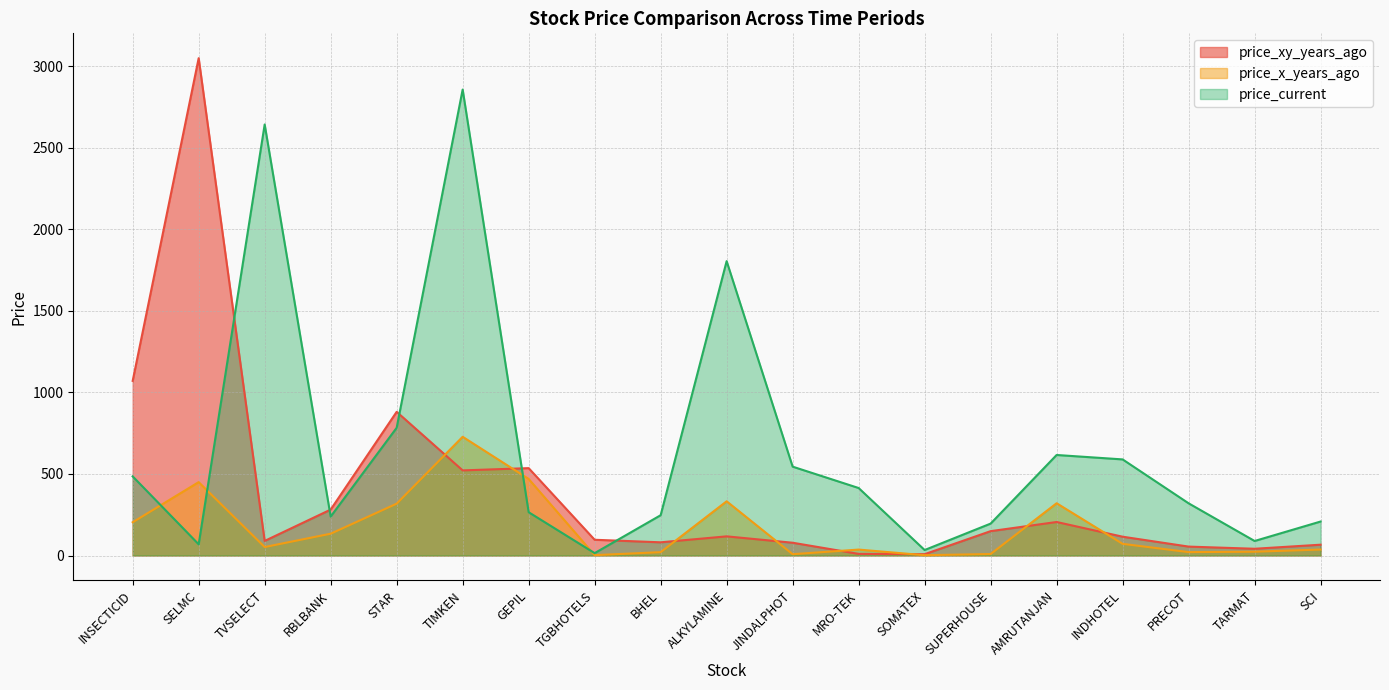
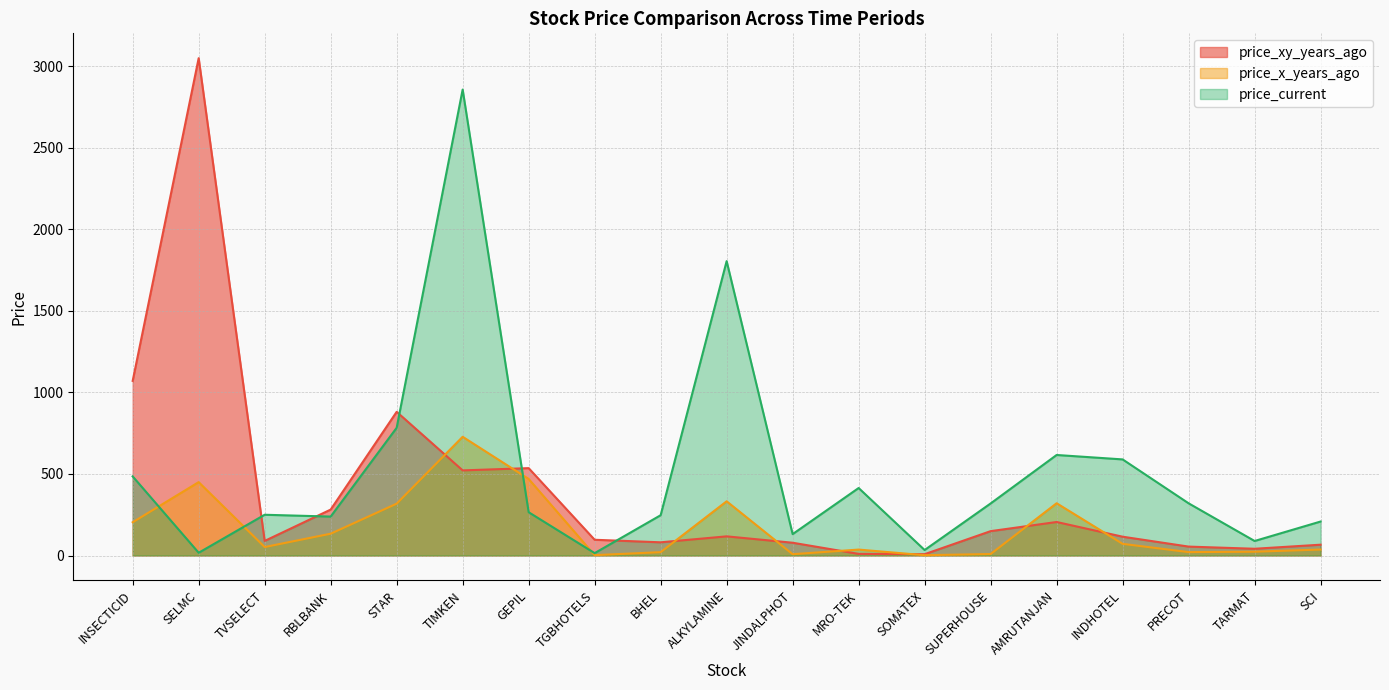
price_current, SELMC: 70 -> 20
price_current, TVSELECT: 2640 -> 250
price_current, JINDALPHOT: 540 -> 130
price_current, SUPERHOUSE: 200 -> 320
